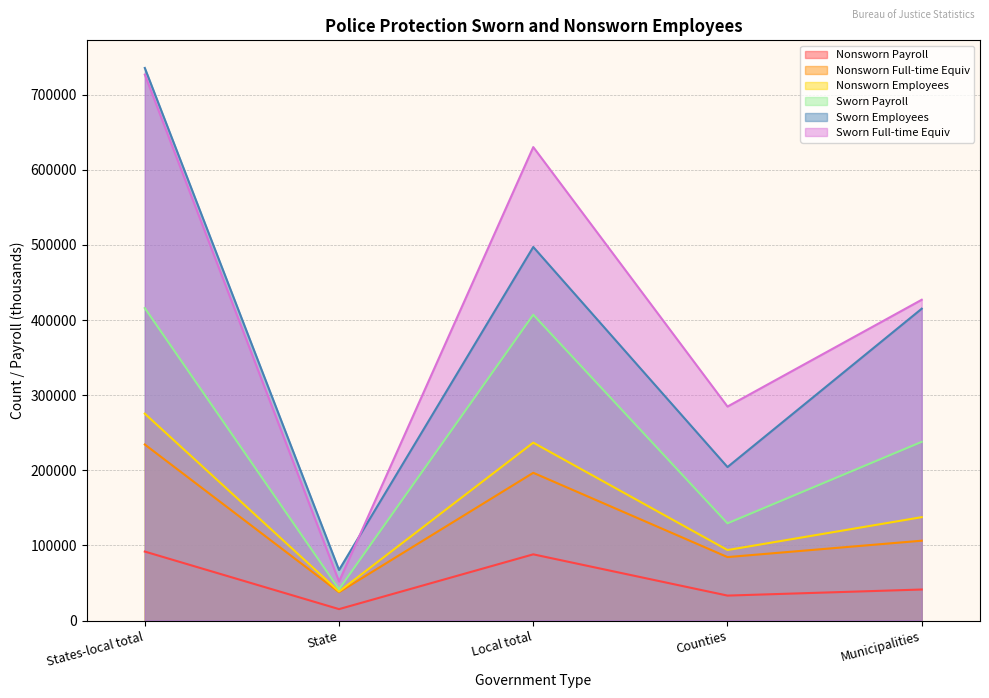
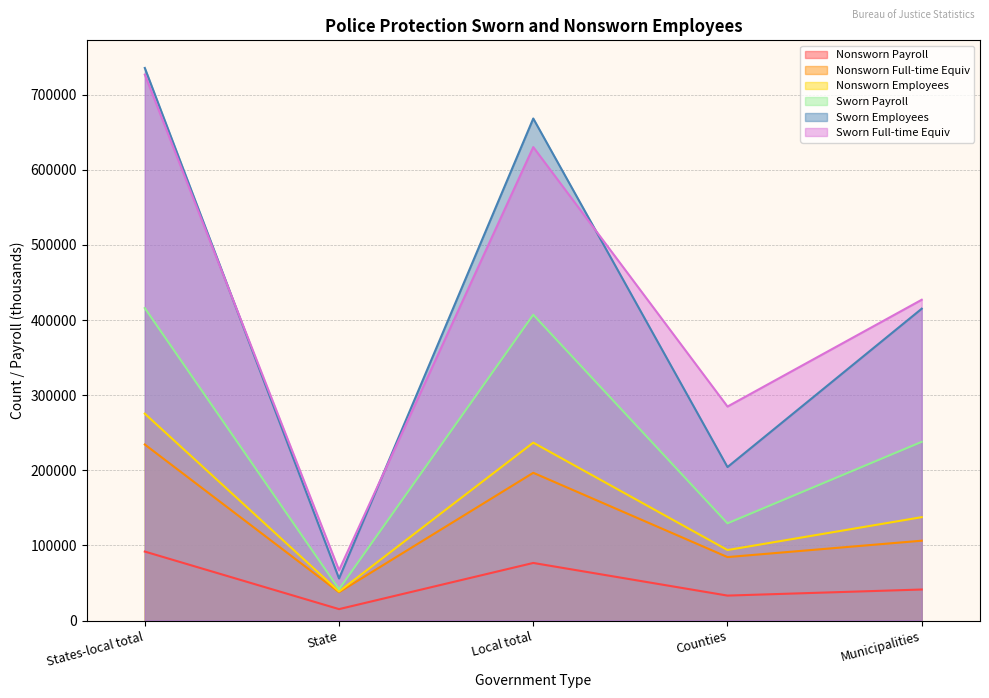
Sworn Employees, State: 70000 -> 60000
Sworn Full-time Equiv, State: 50000 -> 70000
Nonsworn Payroll, Local total: 90000 -> 80000
Sworn Employees, Local total: 500000 -> 670000
